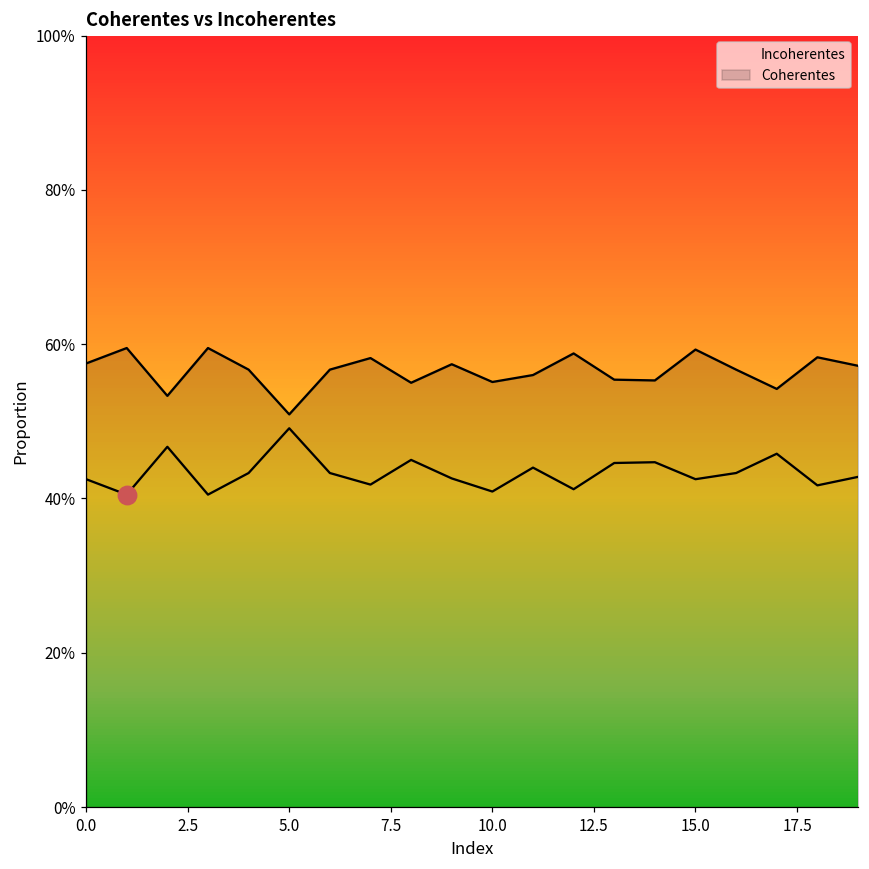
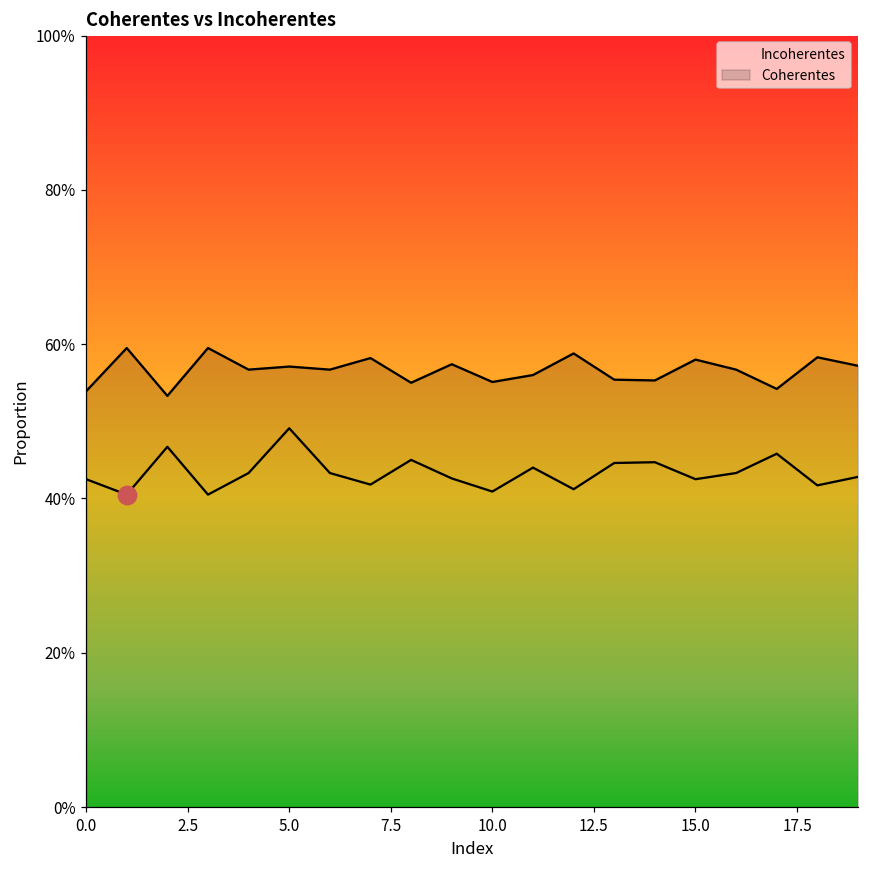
Coherentes, 0.0: 57% -> 54%
Coherentes, 5.0: 51% -> 57%
Coherentes, 15.0: 59% -> 58%
